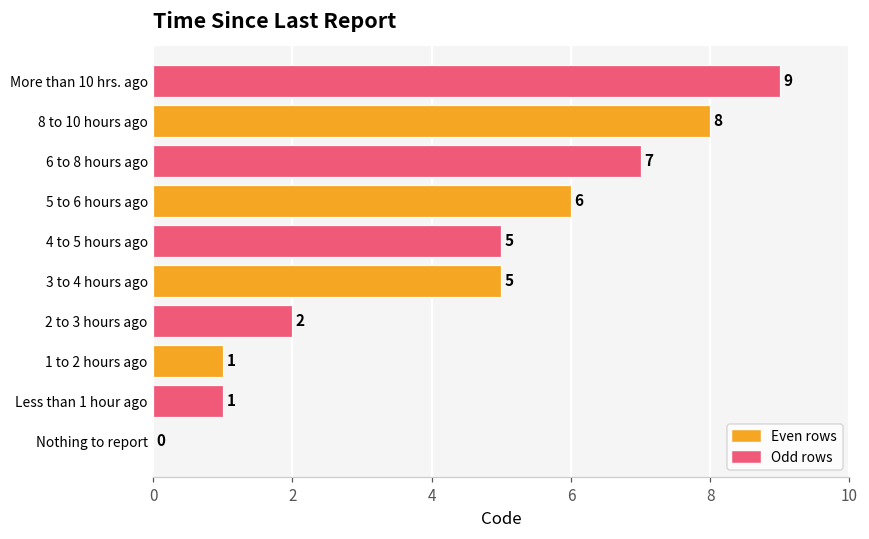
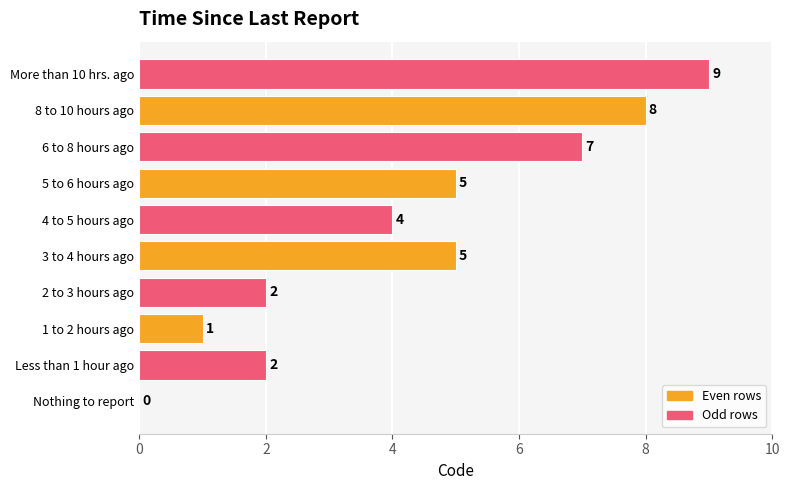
5 to 6 hours ago: 6 -> 5
4 to 5 hours ago: 5 -> 4
Less than 1 hour ago: 1 -> 2
